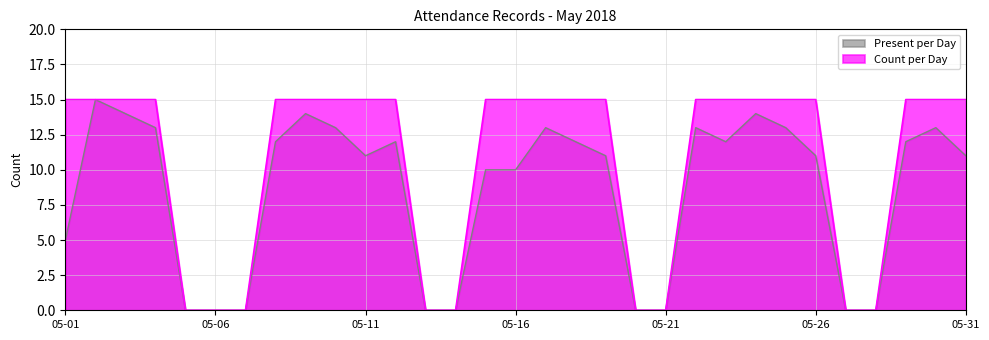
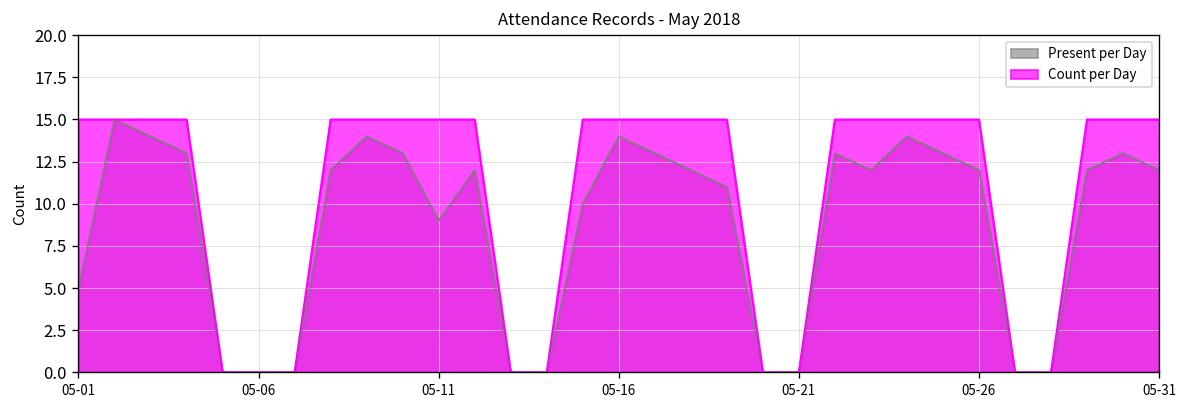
Present per Day, 05-11: 11 -> 9
Present per Day, 05-16: 10 -> 14
Present per Day, 05-26: 11 -> 12
Present per Day, 05-31: 11 -> 12
